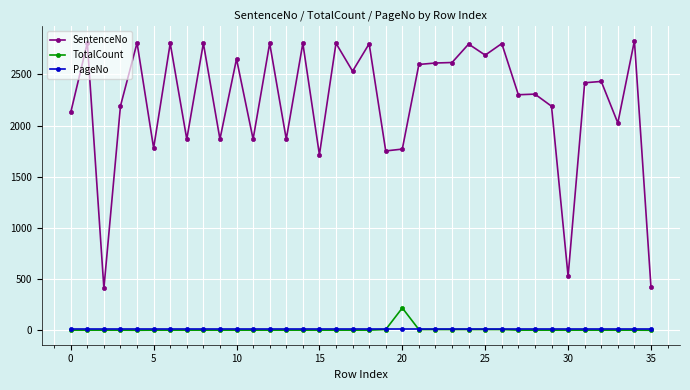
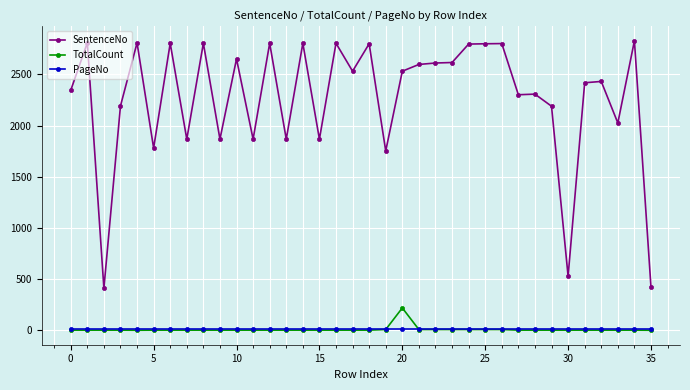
SentenceNo, 0: 2130 -> 2350
SentenceNo, 15: 1720 -> 1870
SentenceNo, 20: 1770 -> 2530
SentenceNo, 25: 2690 -> 2800
